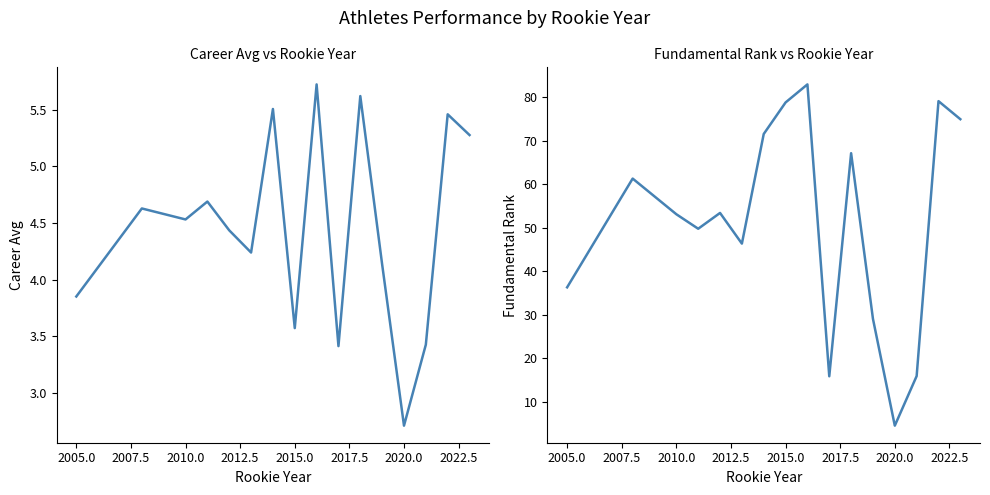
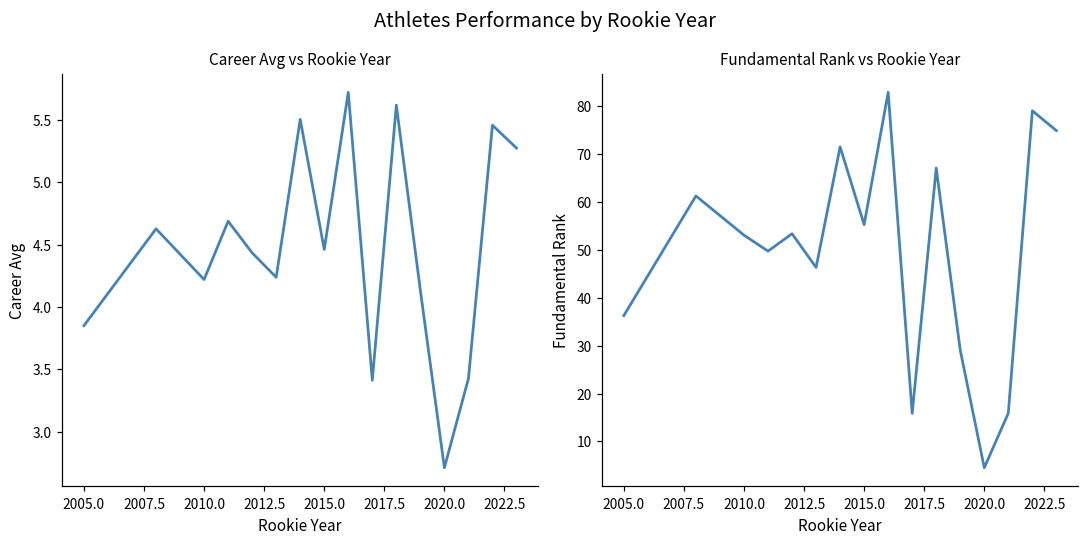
Career Avg vs Rookie Year, 2010.0: 4.53 -> 4.22
Career Avg vs Rookie Year, 2015.0: 3.57 -> 4.46
Fundamental Rank vs Rookie Year, 2015.0: 79 -> 55
